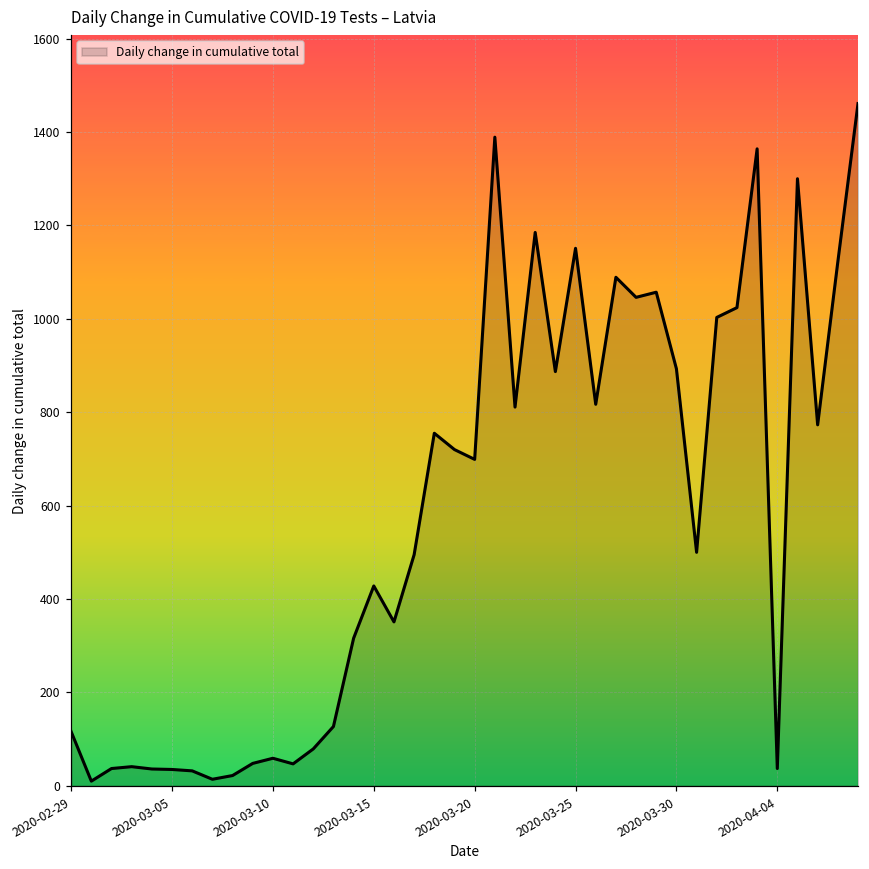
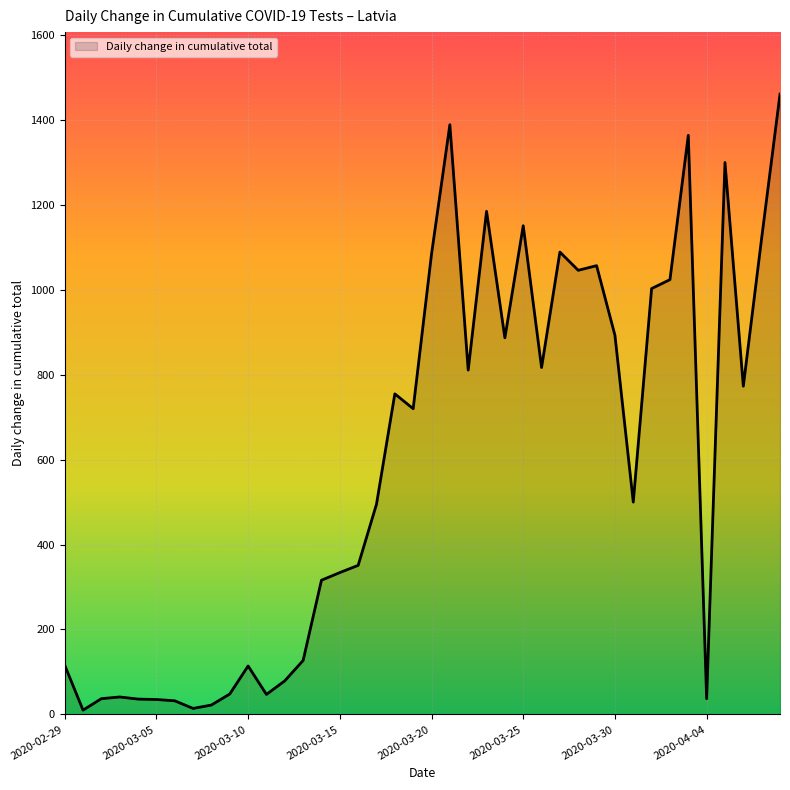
2020-03-10: 60 -> 110
2020-03-15: 430 -> 330
2020-03-20: 700 -> 1080
